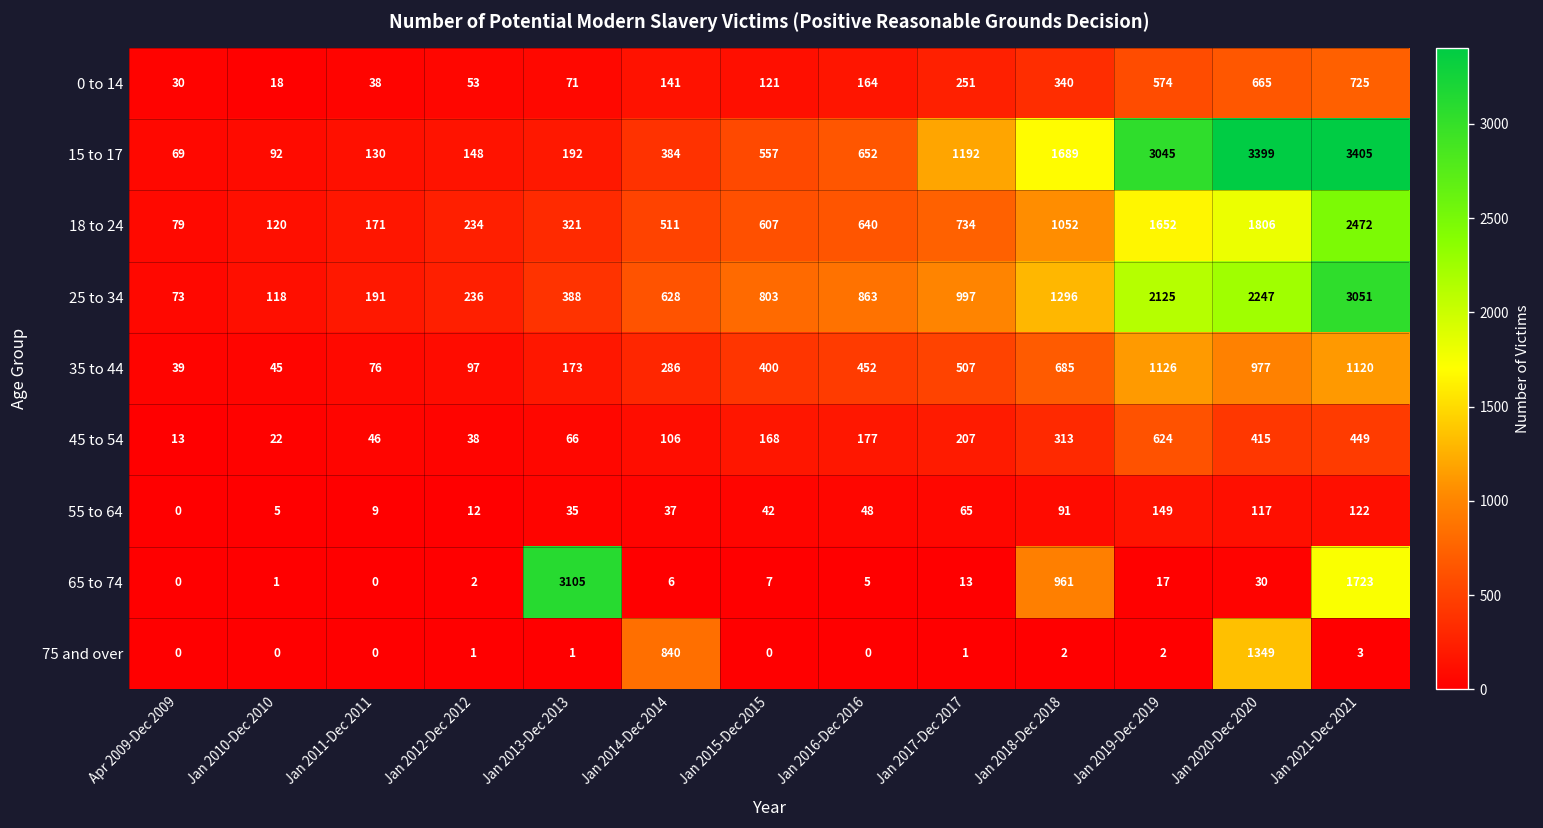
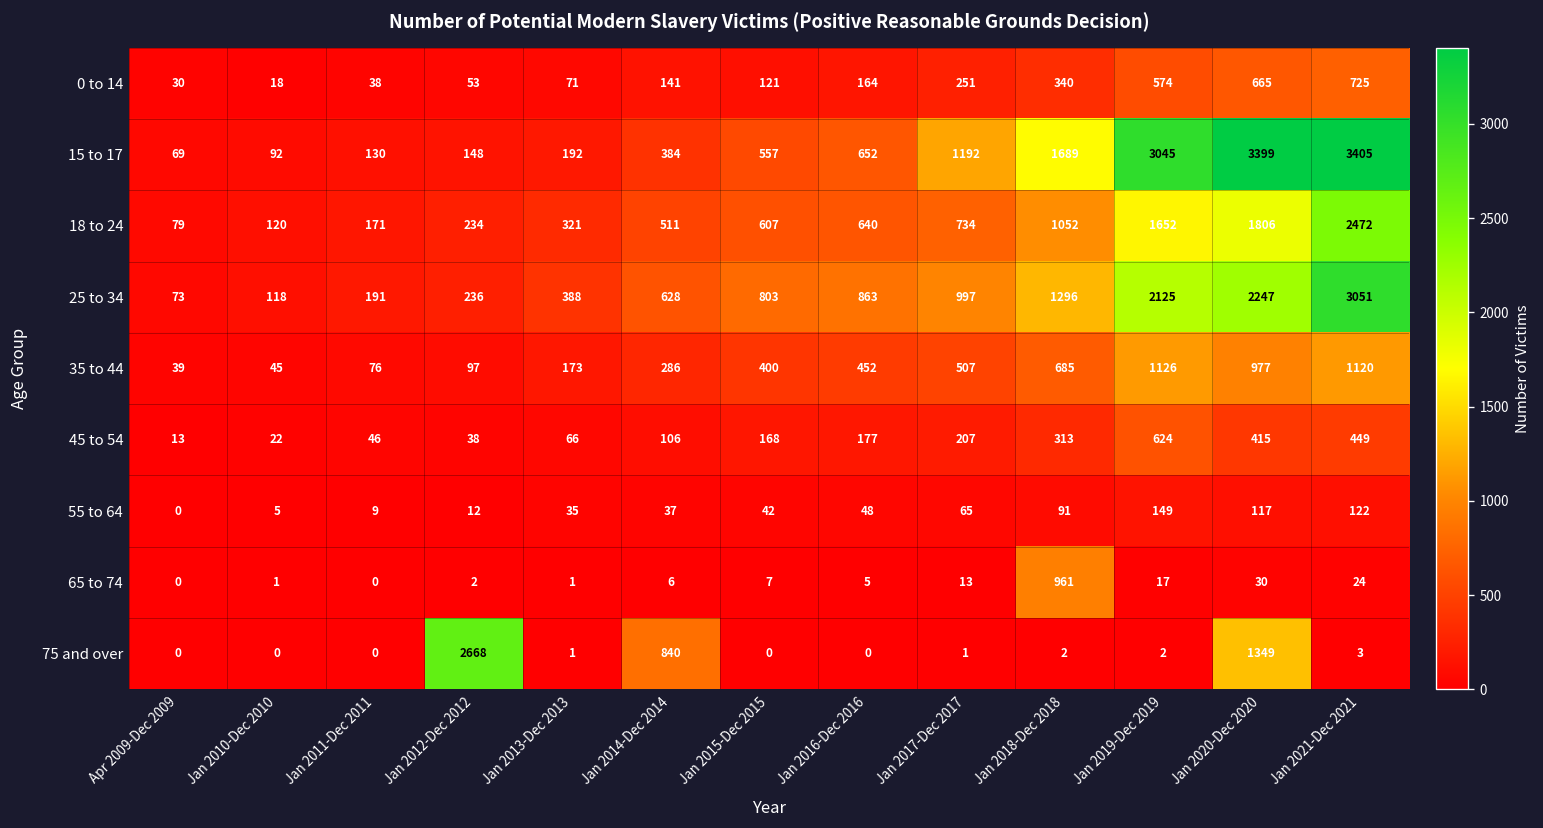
65 to 74, Jan 2013-Dec 2013: 3105 -> 1
65 to 74, Jan 2021-Dec 2021: 1723 -> 24
75 and over, Jan 2012-Dec 2012: 1 -> 2668
